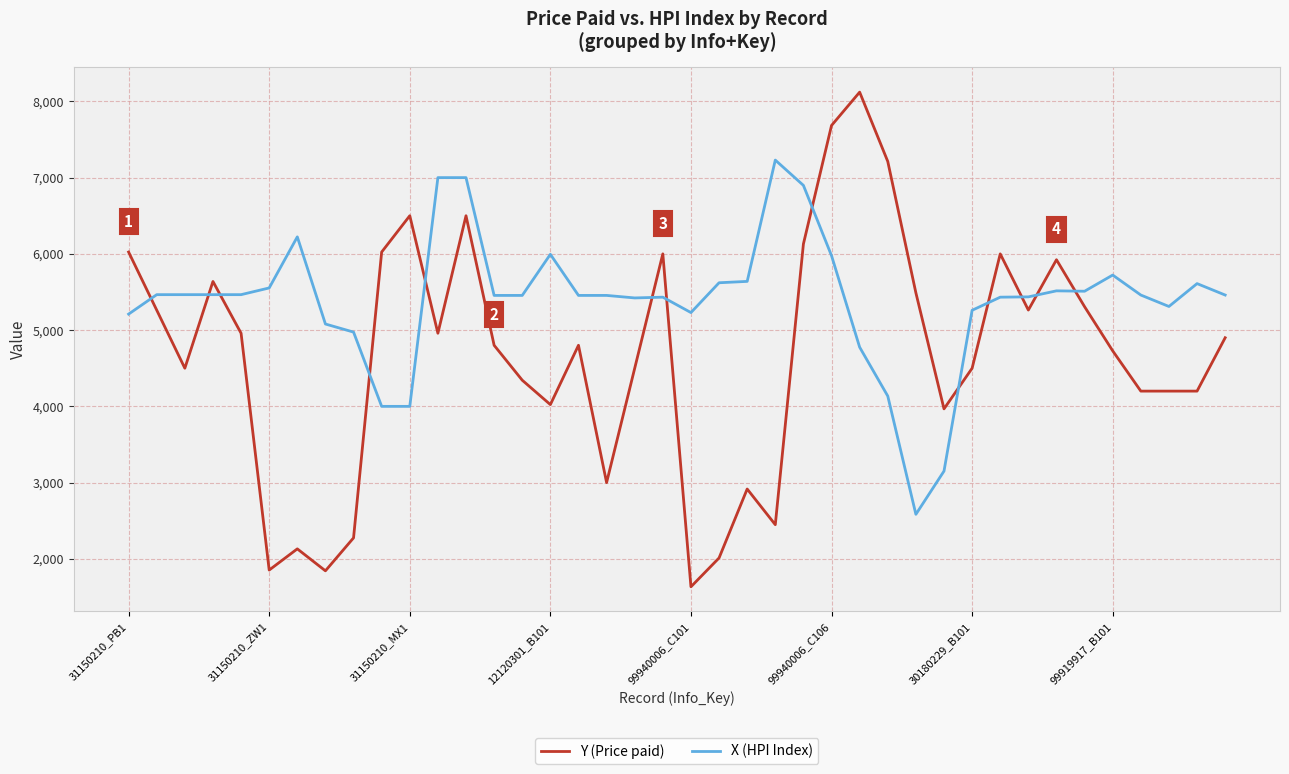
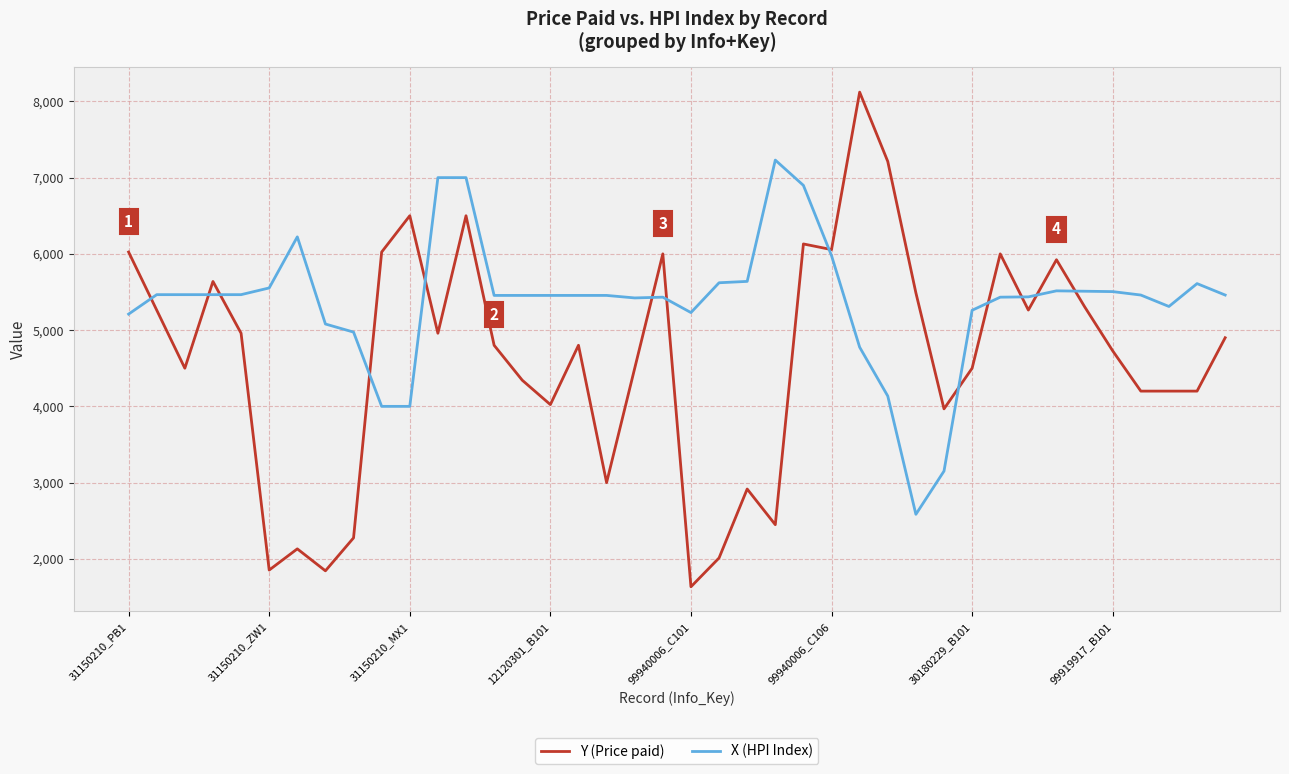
X (HPI Index), 12120301_B101: 6,000 -> 5,500
Y (Price paid), 99940006_C106: 7,700 -> 6,100
X (HPI Index), 99919917_B101: 5,700 -> 5,500
